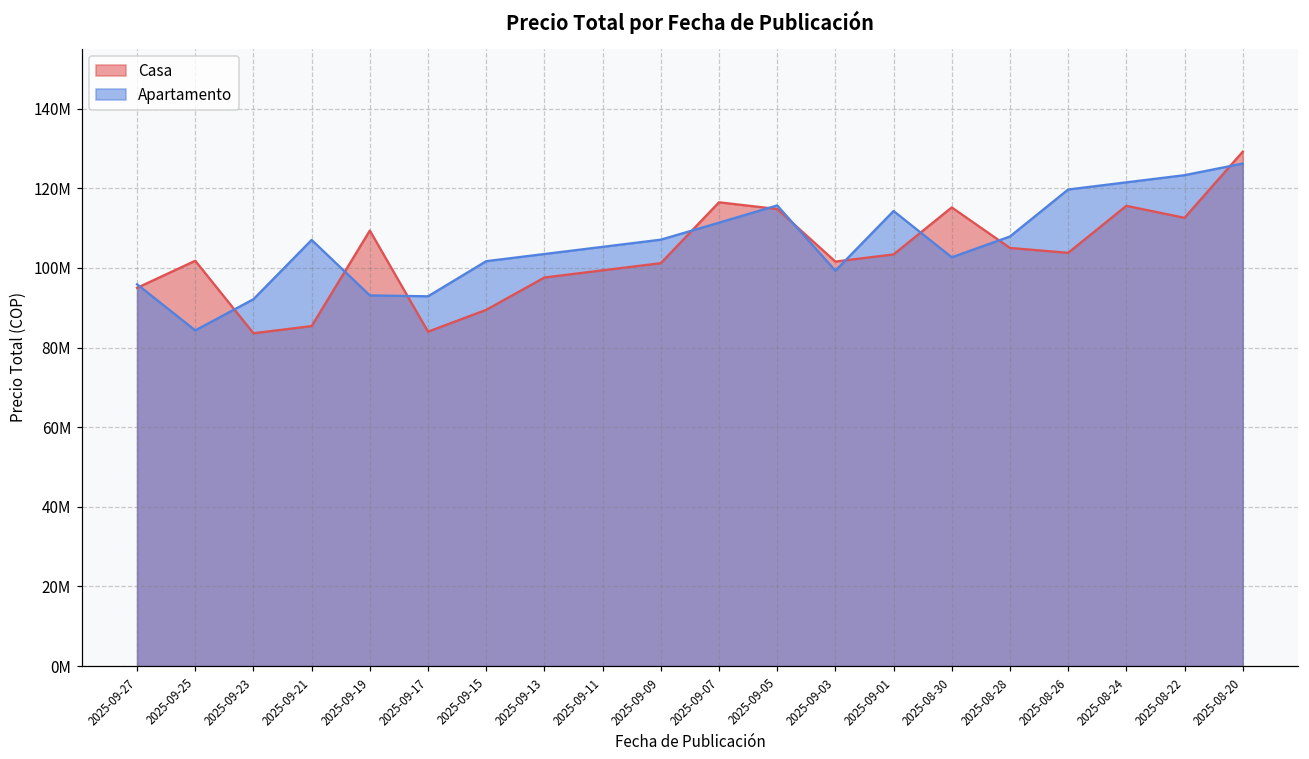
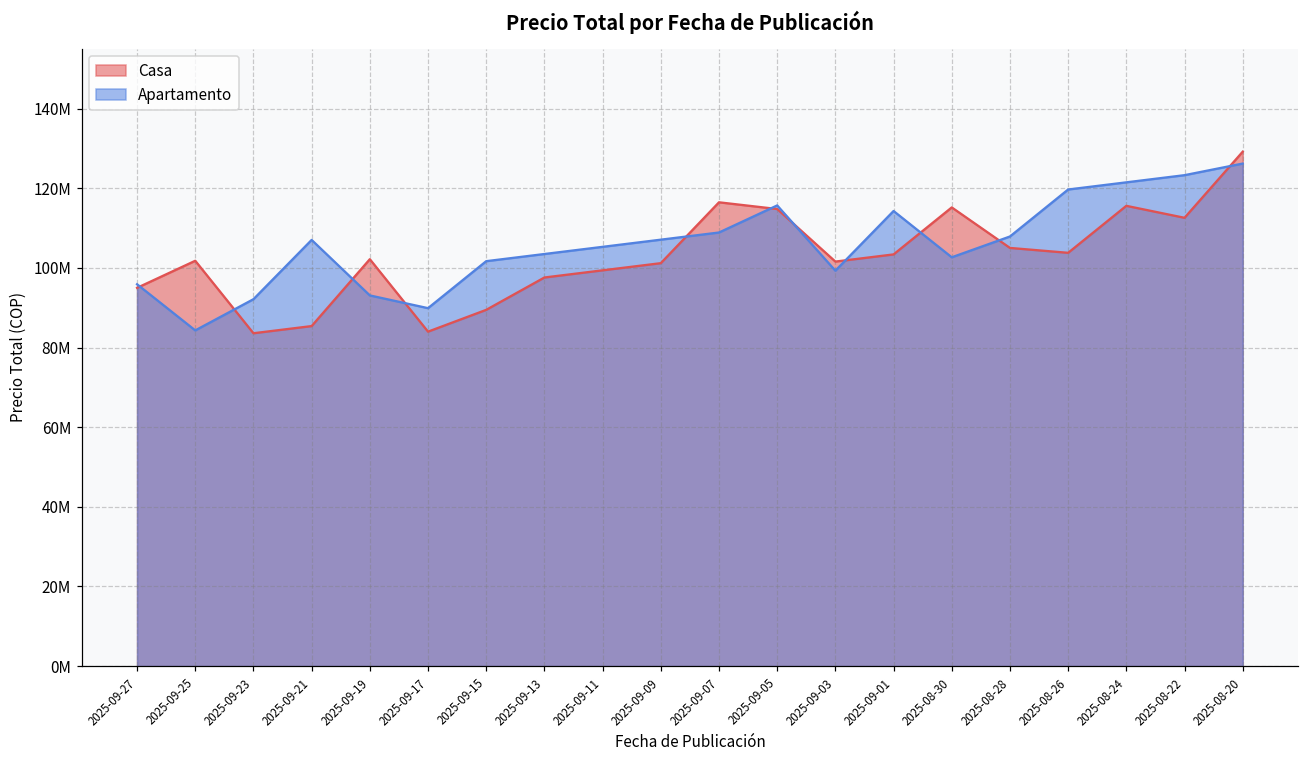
Casa, 2025-09-19: 109000000 -> 102000000
Apartamento, 2025-09-17: 93000000 -> 90000000
Apartamento, 2025-09-07: 111000000 -> 109000000
